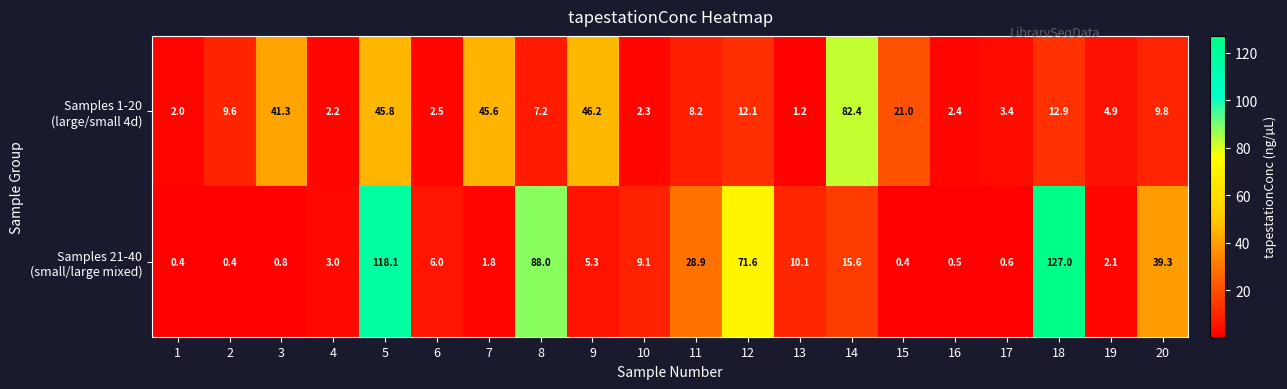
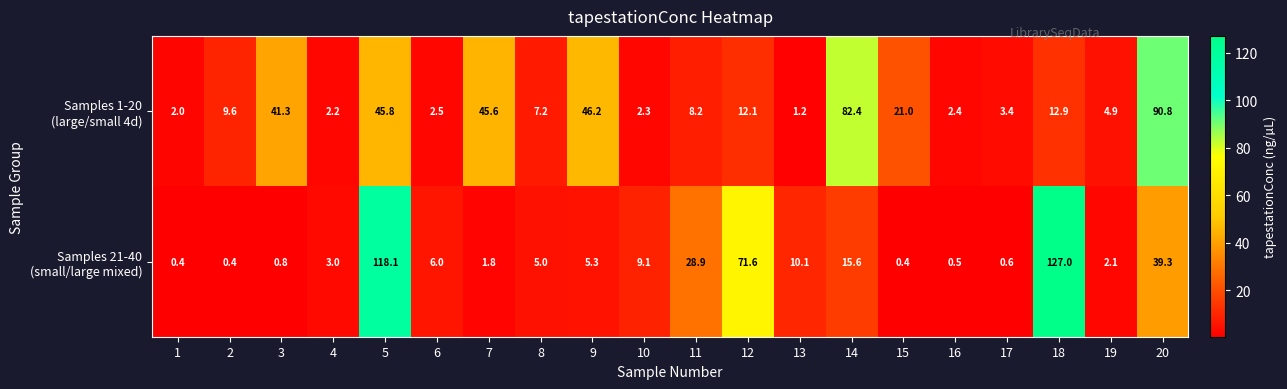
Samples 1-20 (large/small 4d), 20: 9.8 -> 90.8
Samples 21-40 (small/large mixed), 8: 88.0 -> 5.0
